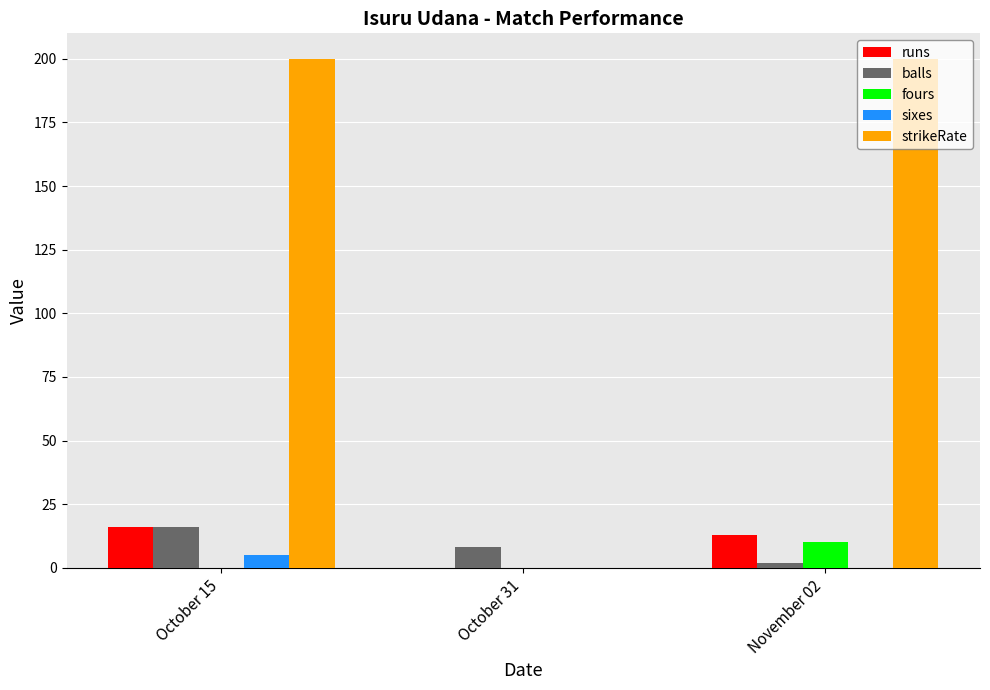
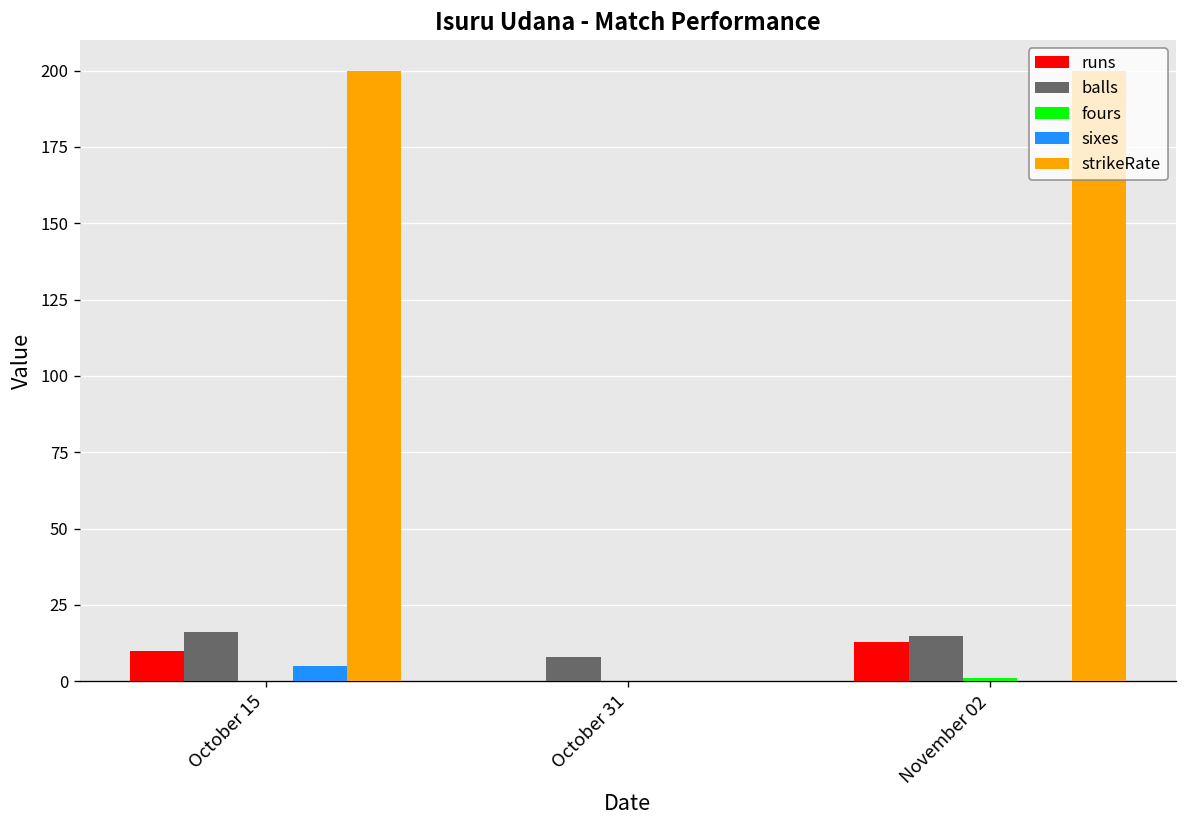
runs, October 15: 16 -> 10
balls, November 02: 2 -> 15
fours, November 02: 10 -> 1
